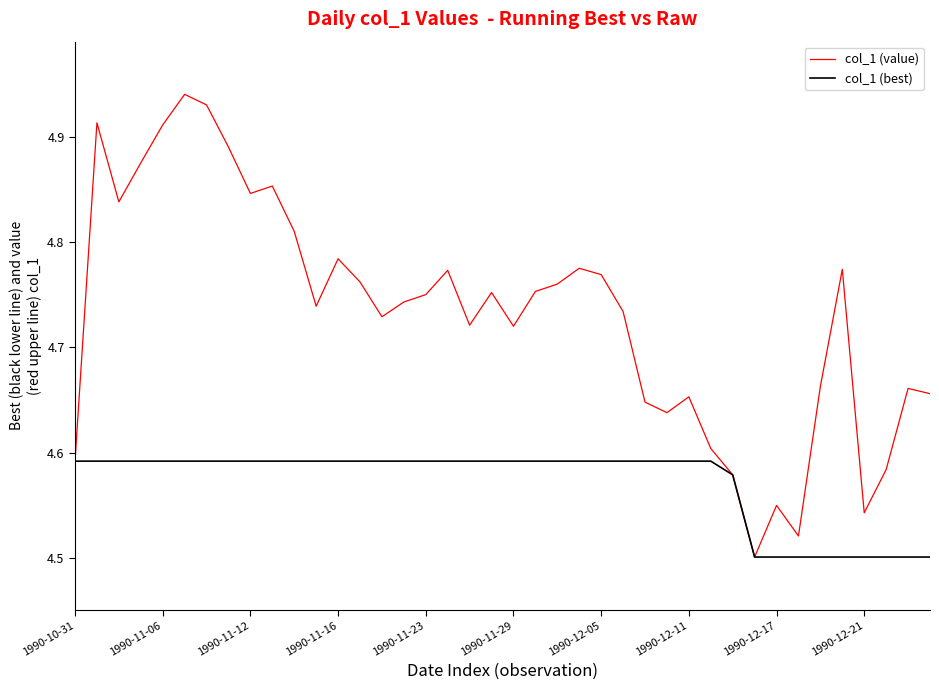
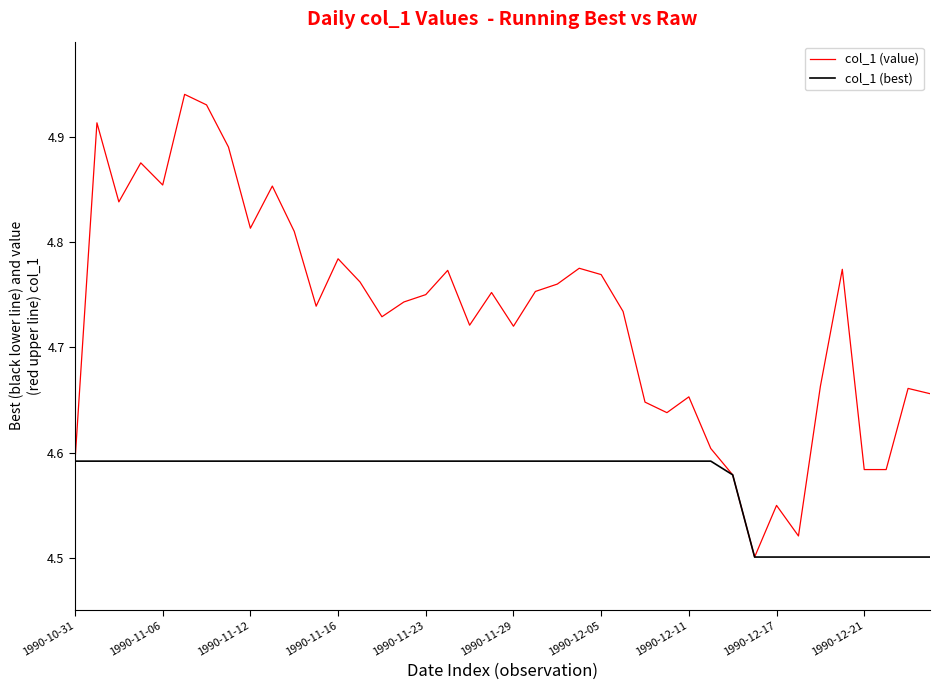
col_1 (value), 1990-11-06: 4.911 -> 4.854
col_1 (value), 1990-11-12: 4.846 -> 4.813
col_1 (value), 1990-12-21: 4.543 -> 4.584
